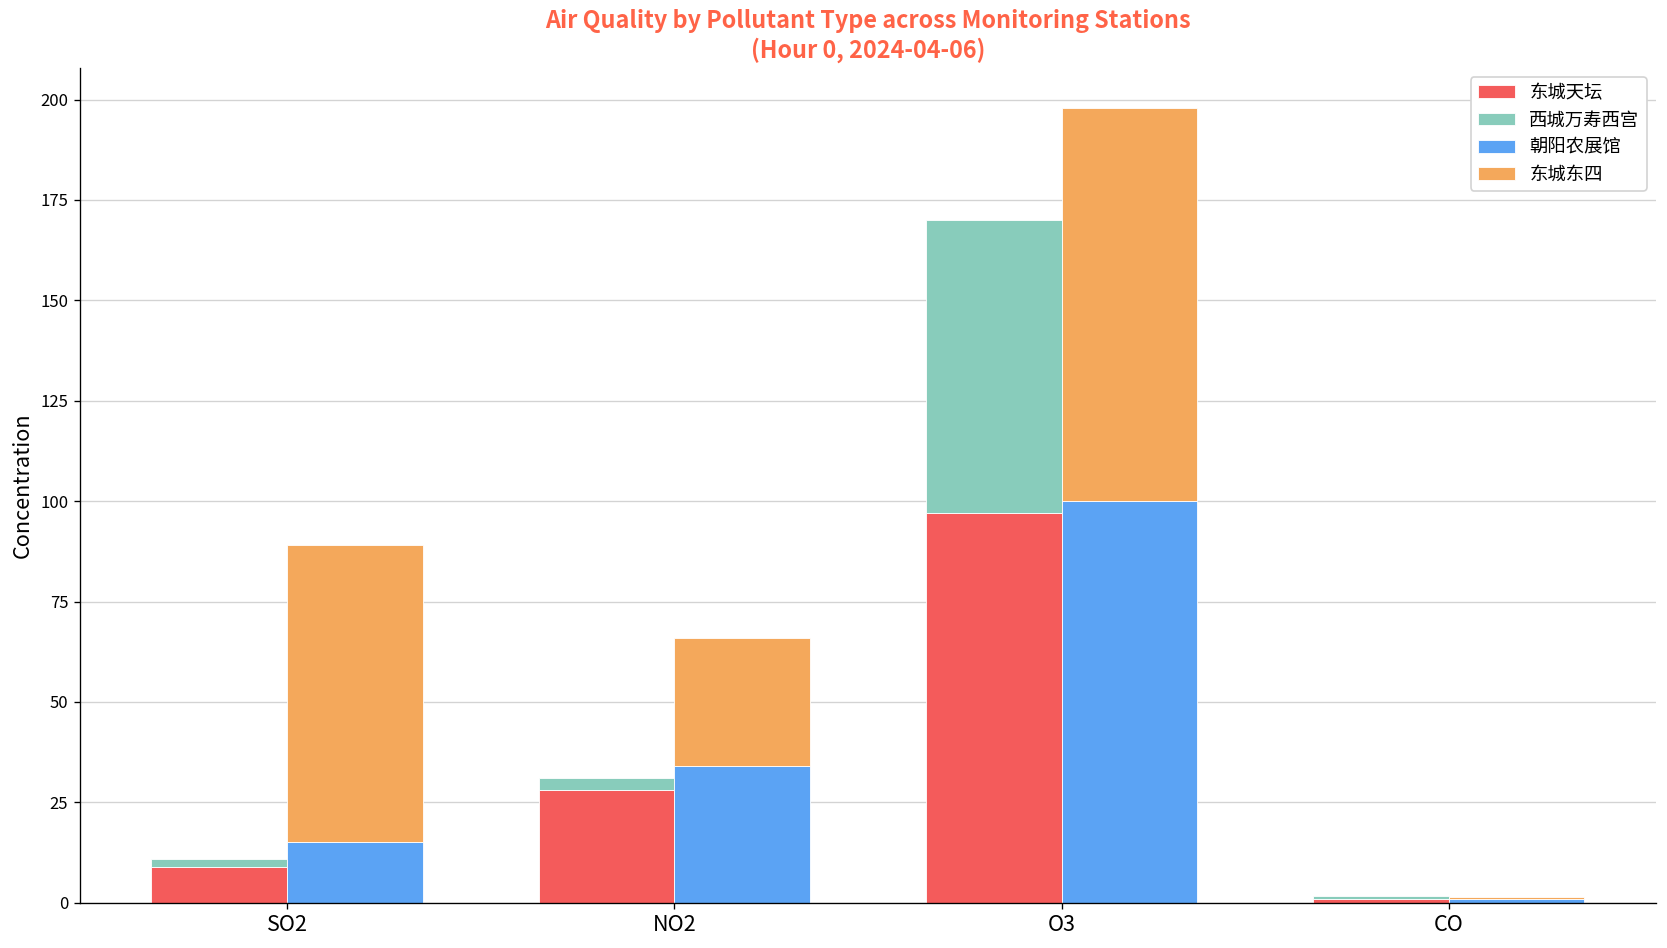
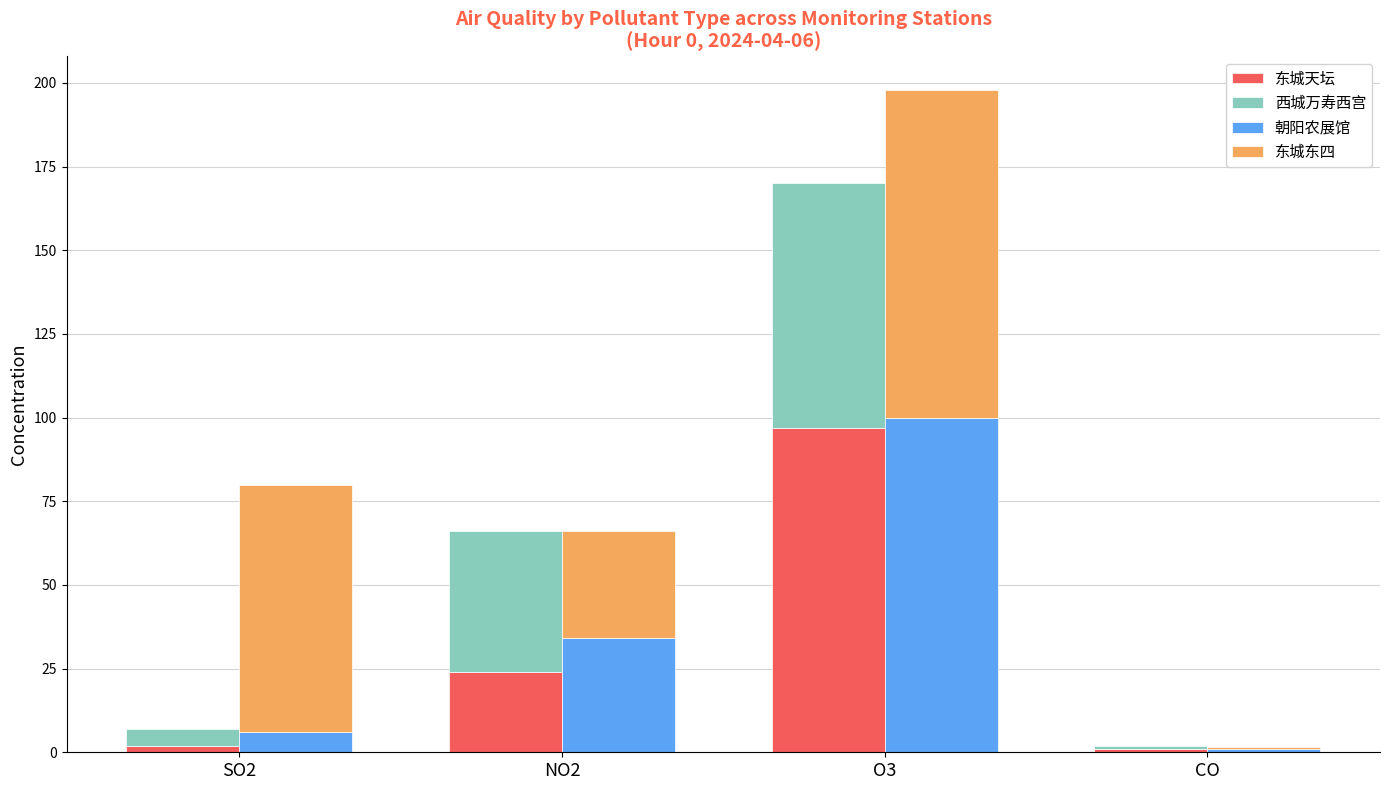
东城天坛, SO2: 9 -> 2
西城万寿西宫, SO2: 2 -> 5
朝阳农展馆, SO2: 15 -> 6
东城天坛, NO2: 28 -> 24
西城万寿西宫, NO2: 3 -> 42
